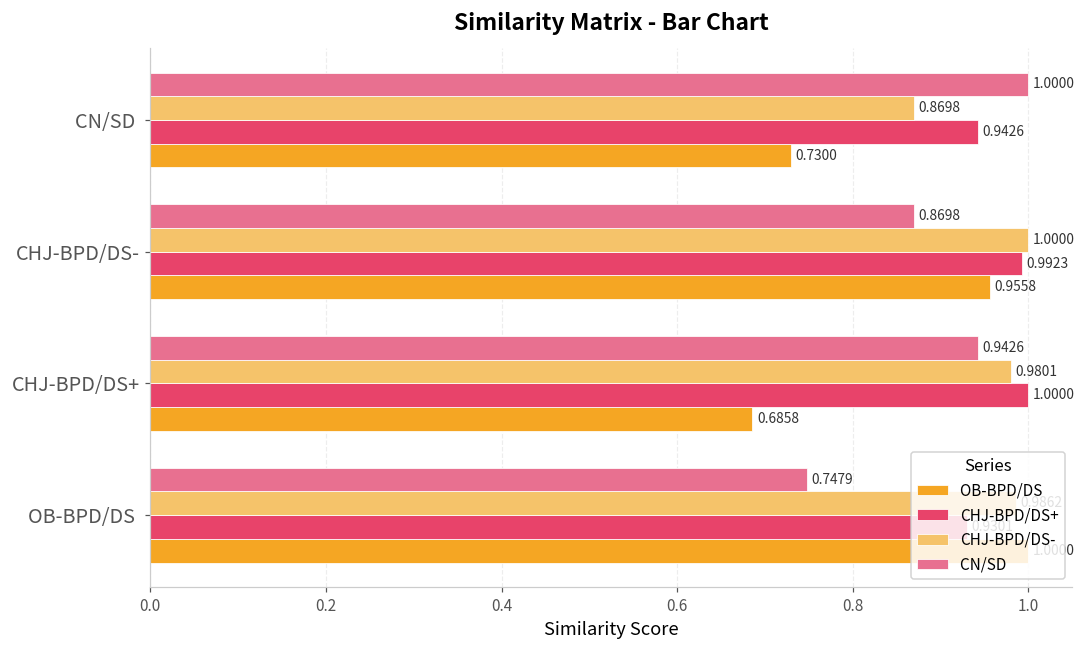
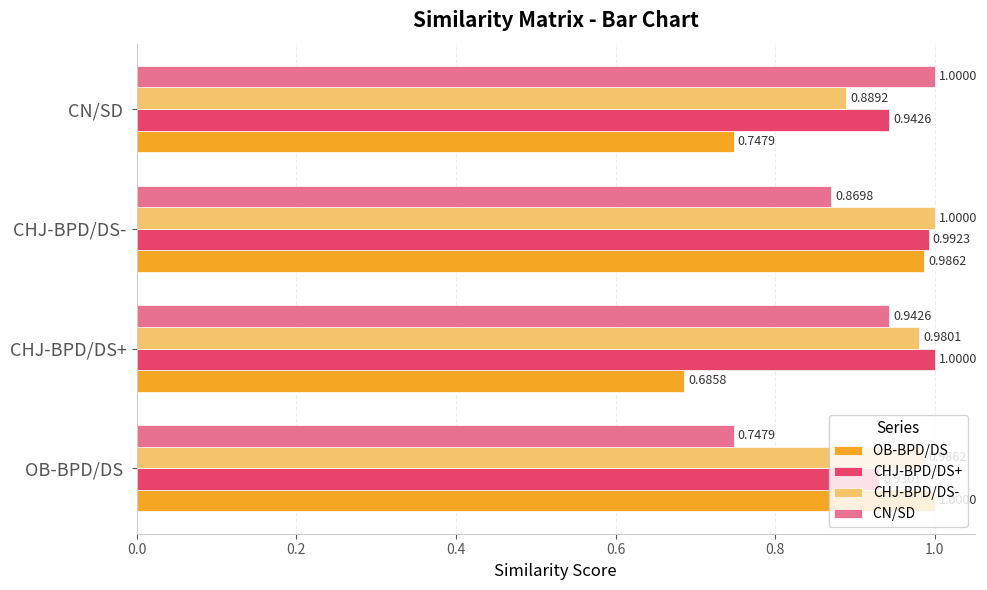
CHJ-BPD/DS-, CN/SD: 0.8698 -> 0.8892
OB-BPD/DS, CN/SD: 0.7300 -> 0.7479
OB-BPD/DS, CHJ-BPD/DS-: 0.9558 -> 0.9862
